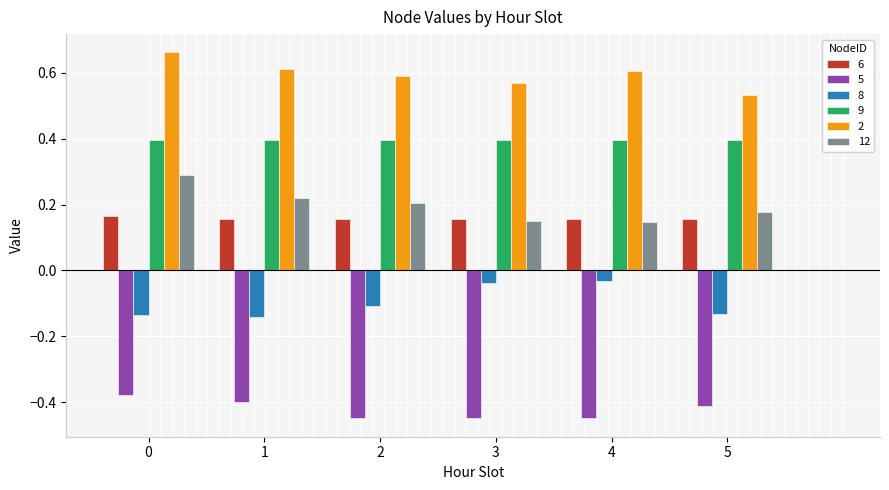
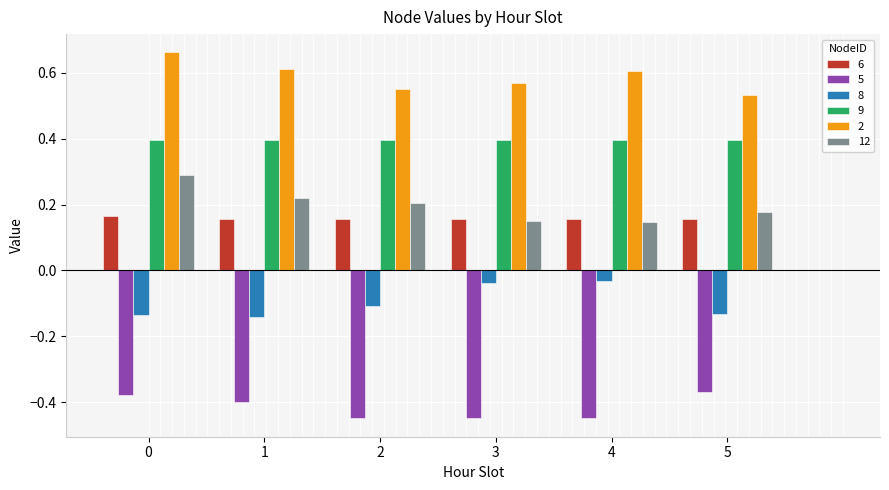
2, 2: 0.59 -> 0.55
5, 5: -0.41 -> -0.37
